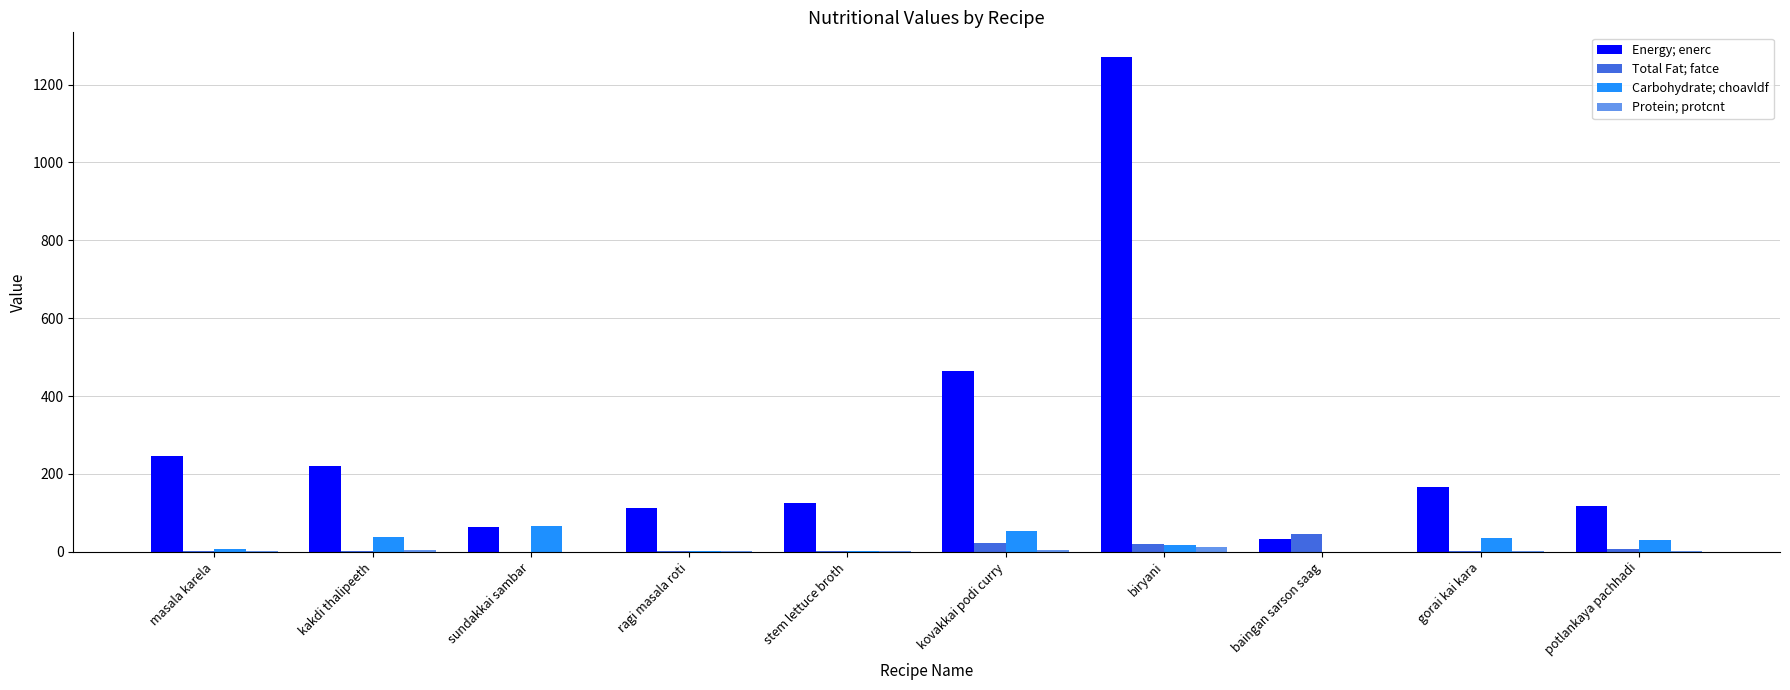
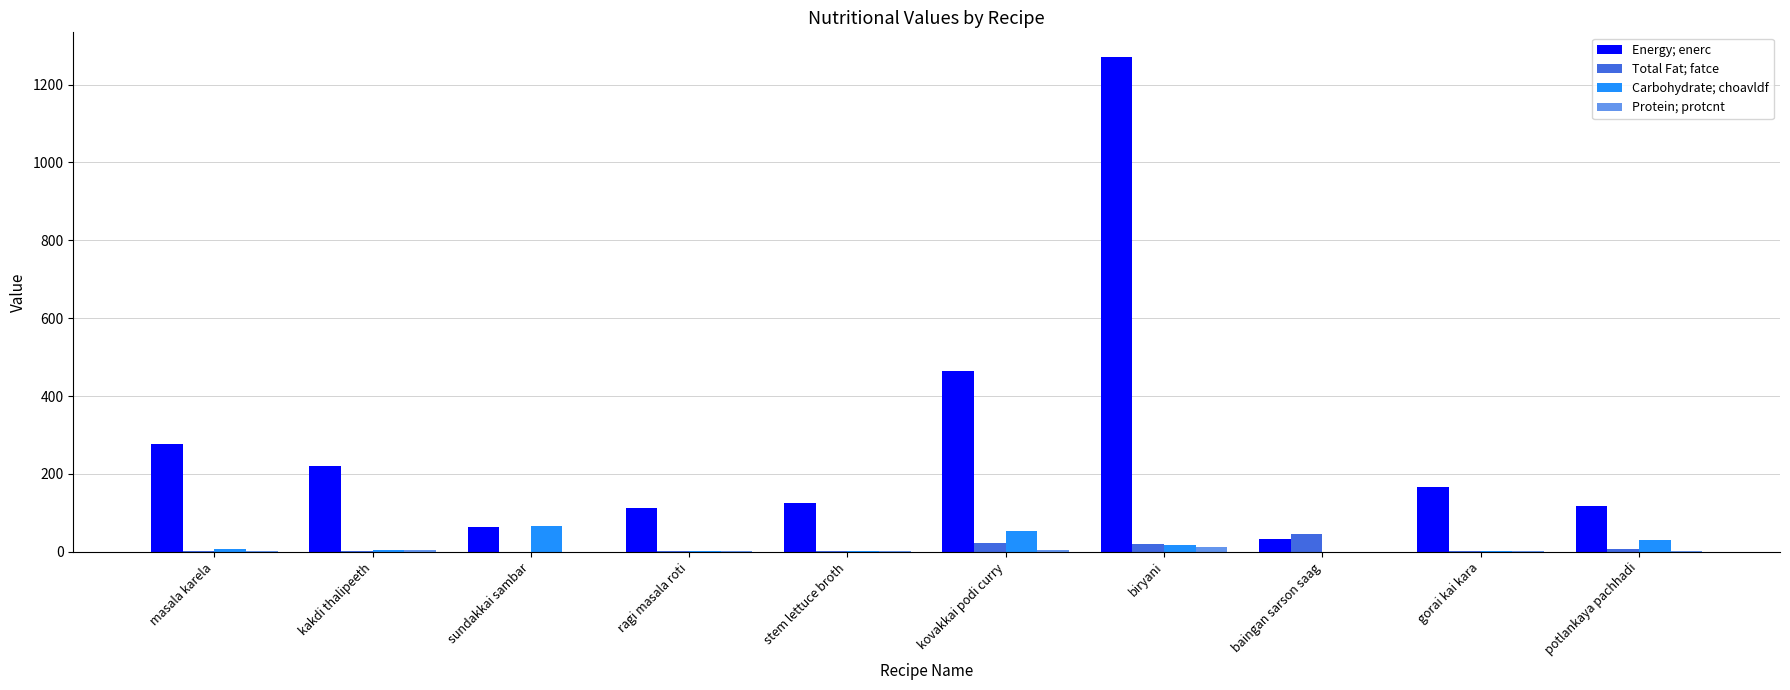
Energy; enerc, masala karela: 240 -> 280
Carbohydrate; choavldf, kakdi thalipeeth: 40 -> 0
Carbohydrate; choavldf, gorai kai kara: 30 -> 0
